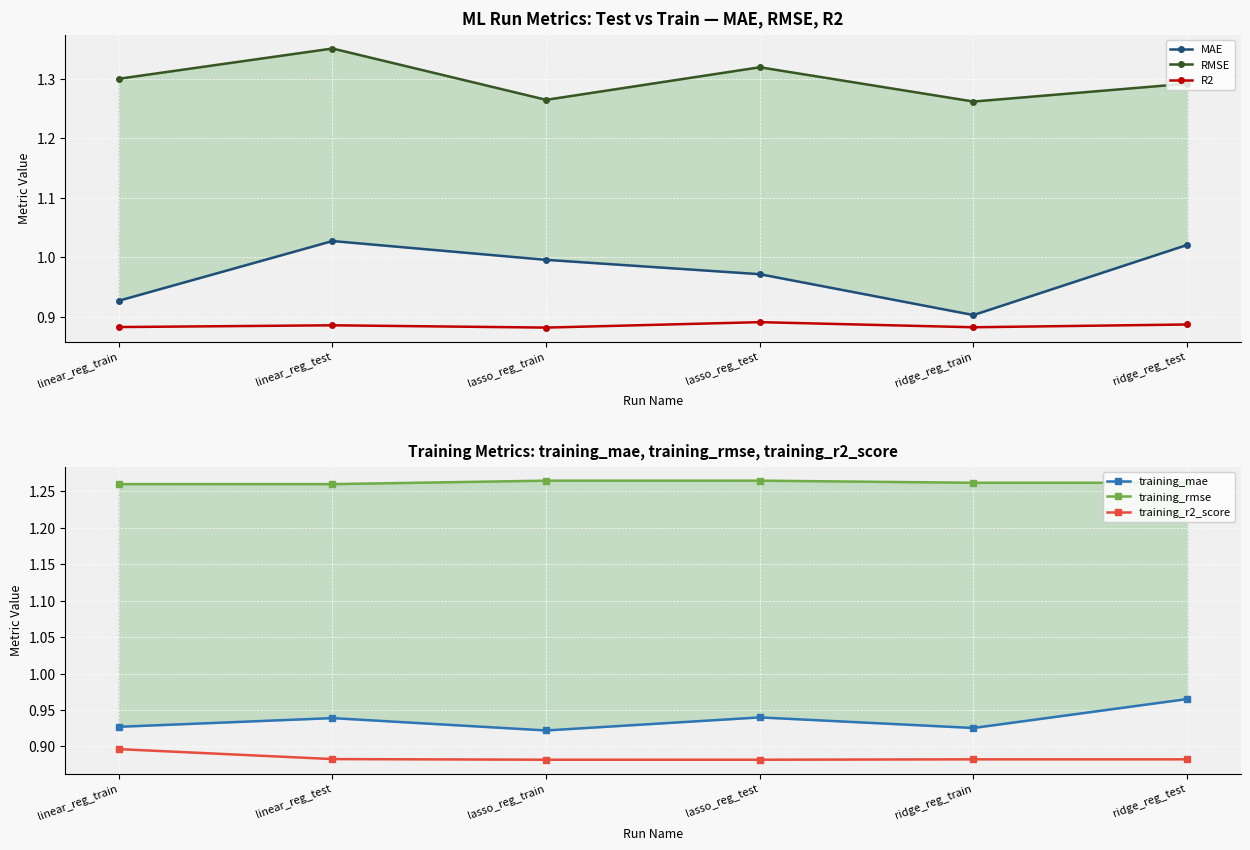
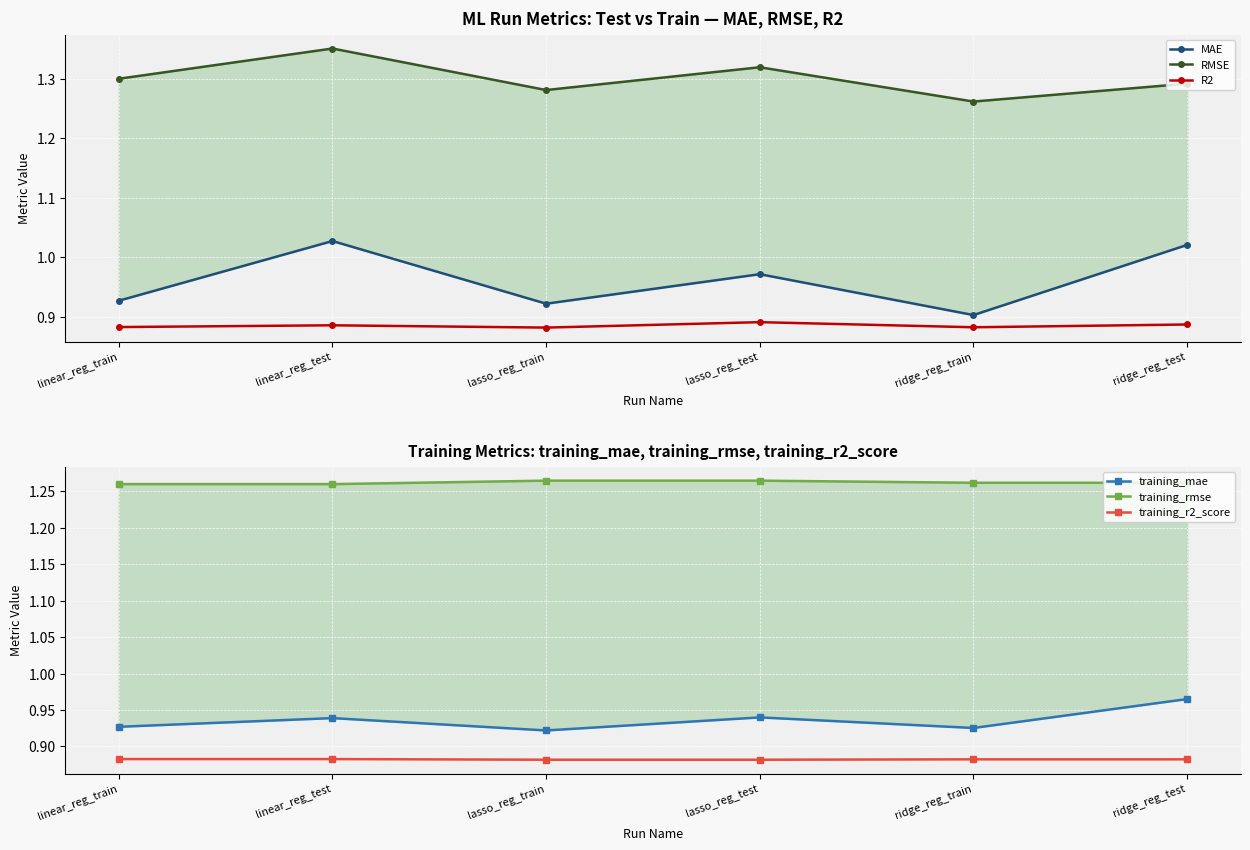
ML Run Metrics: Test vs Train — MAE, RMSE, R2, MAE, lasso_reg_train: 1.00 -> 0.92
ML Run Metrics: Test vs Train — MAE, RMSE, R2, RMSE, lasso_reg_train: 1.26 -> 1.28
Training Metrics: training_mae, training_rmse, training_r2_score, training_r2_score, linear_reg_train: 0.90 -> 0.88
